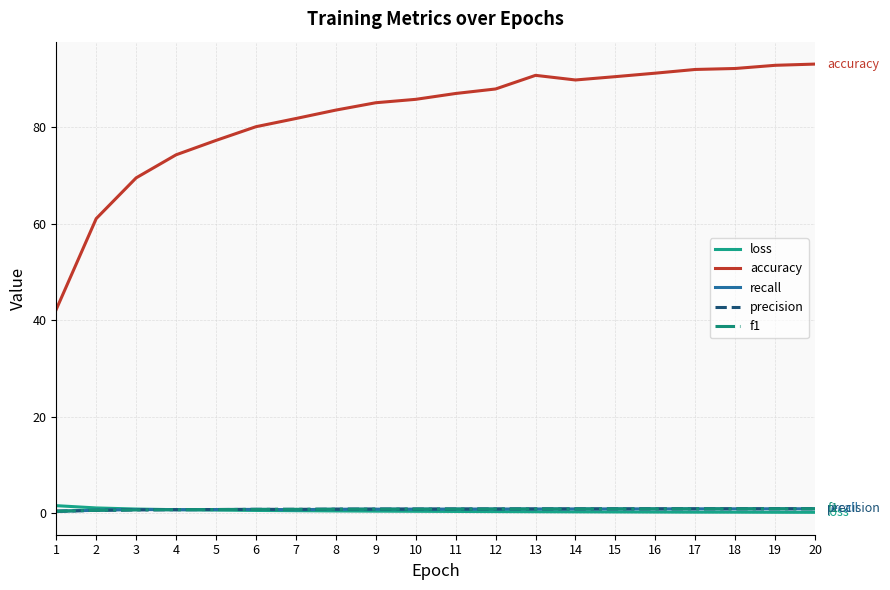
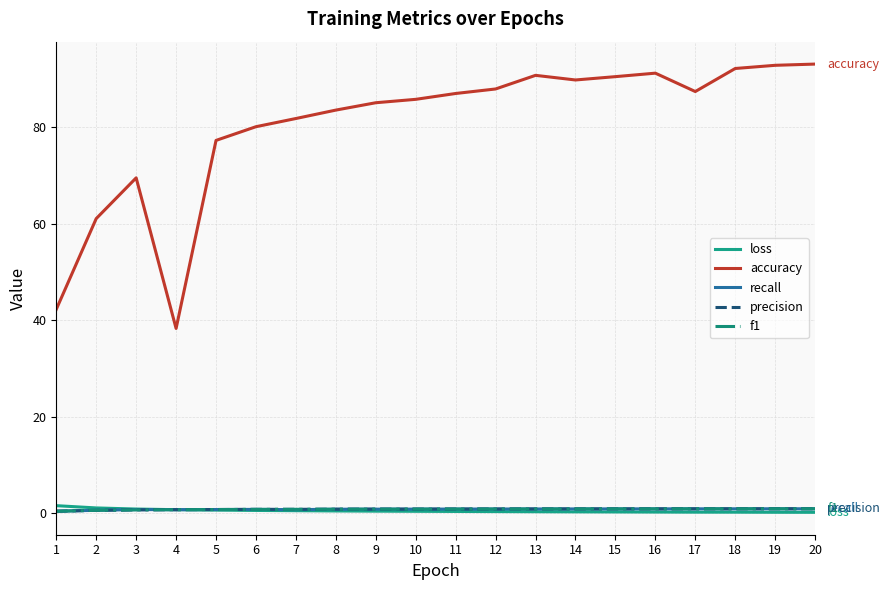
accuracy, 4: 74 -> 38
accuracy, 17: 92 -> 87
